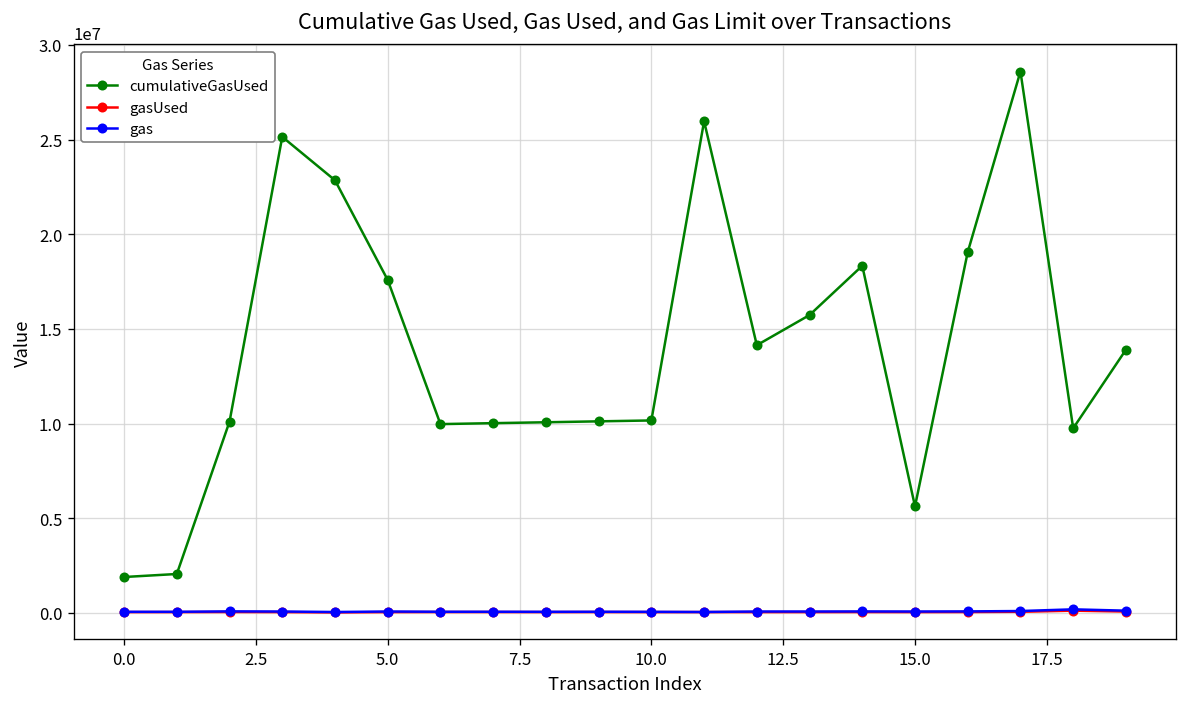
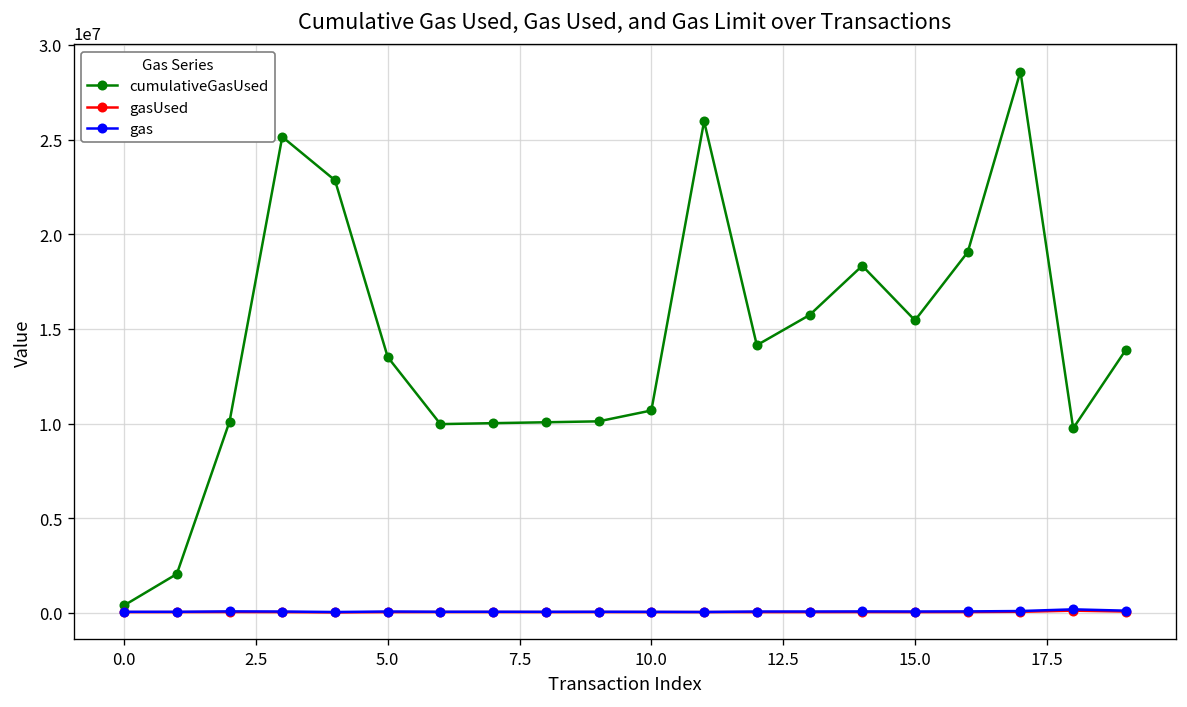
cumulativeGasUsed, 0.0: 1900000 -> 400000
cumulativeGasUsed, 5.0: 17600000 -> 13500000
cumulativeGasUsed, 10.0: 10200000 -> 10700000
cumulativeGasUsed, 15.0: 5600000 -> 15500000
